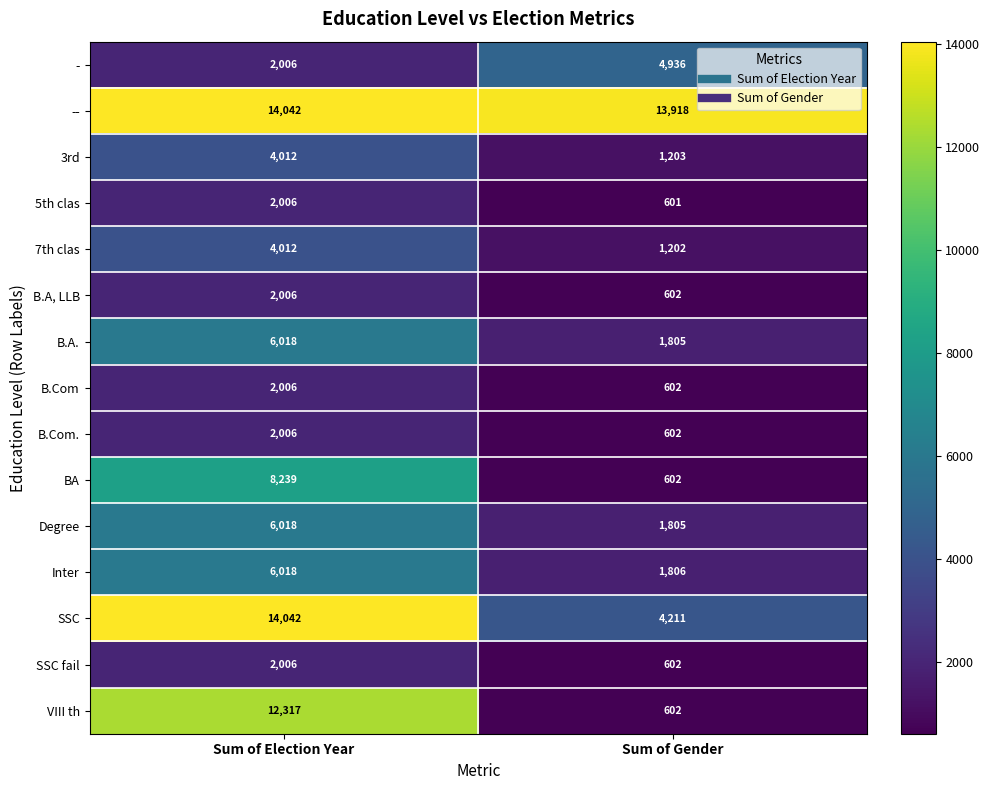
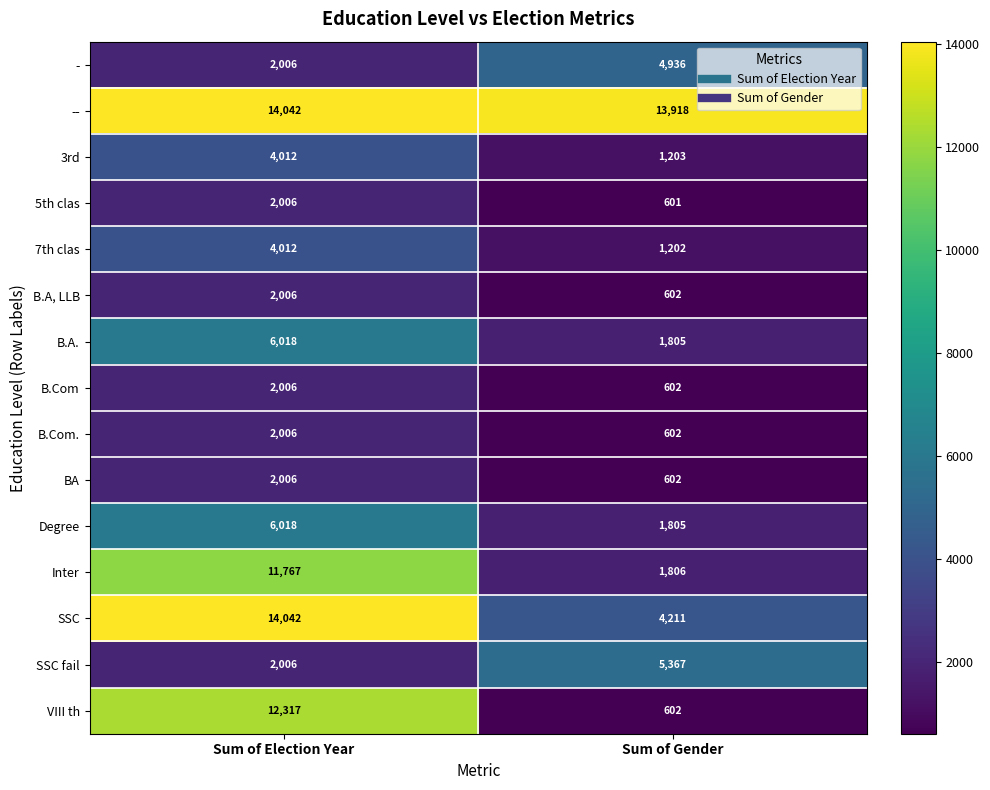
BA, Sum of Election Year: 8,239 -> 2,006
Inter, Sum of Election Year: 6,018 -> 11,767
SSC fail, Sum of Gender: 602 -> 5,367
